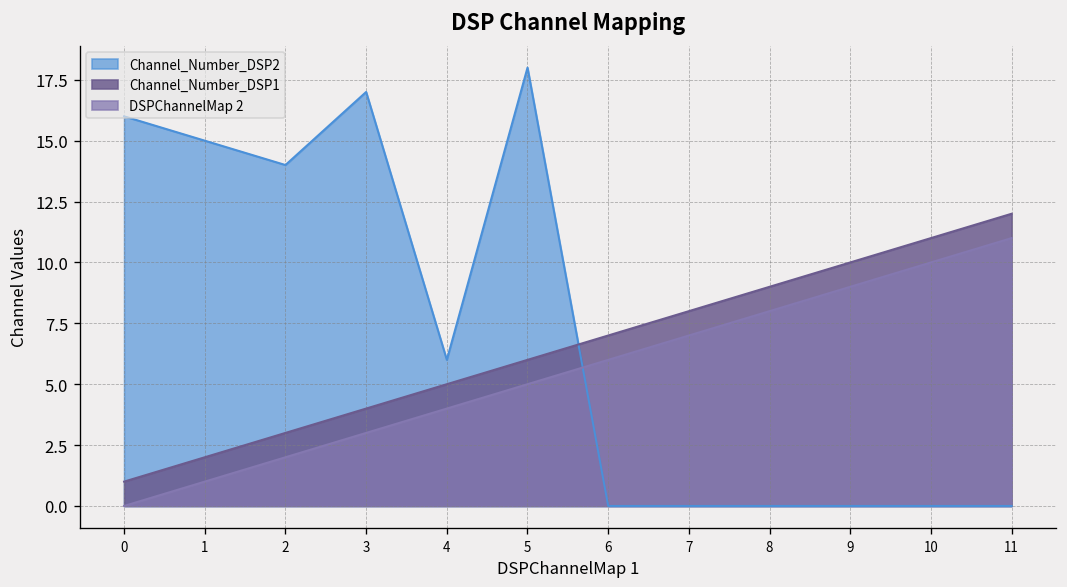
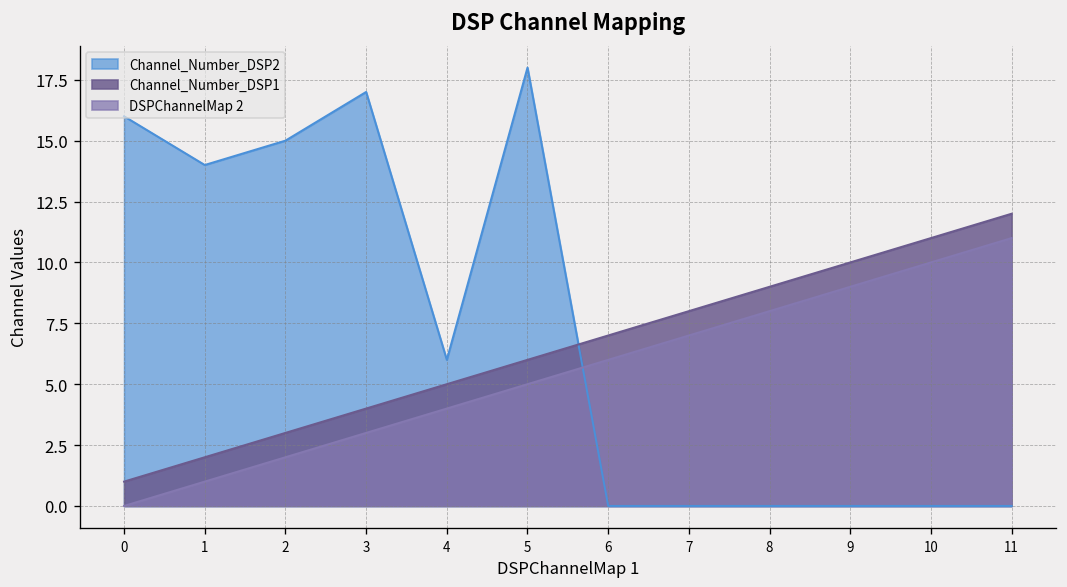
Channel_Number_DSP2, 1: 15 -> 14
Channel_Number_DSP2, 2: 14 -> 15
